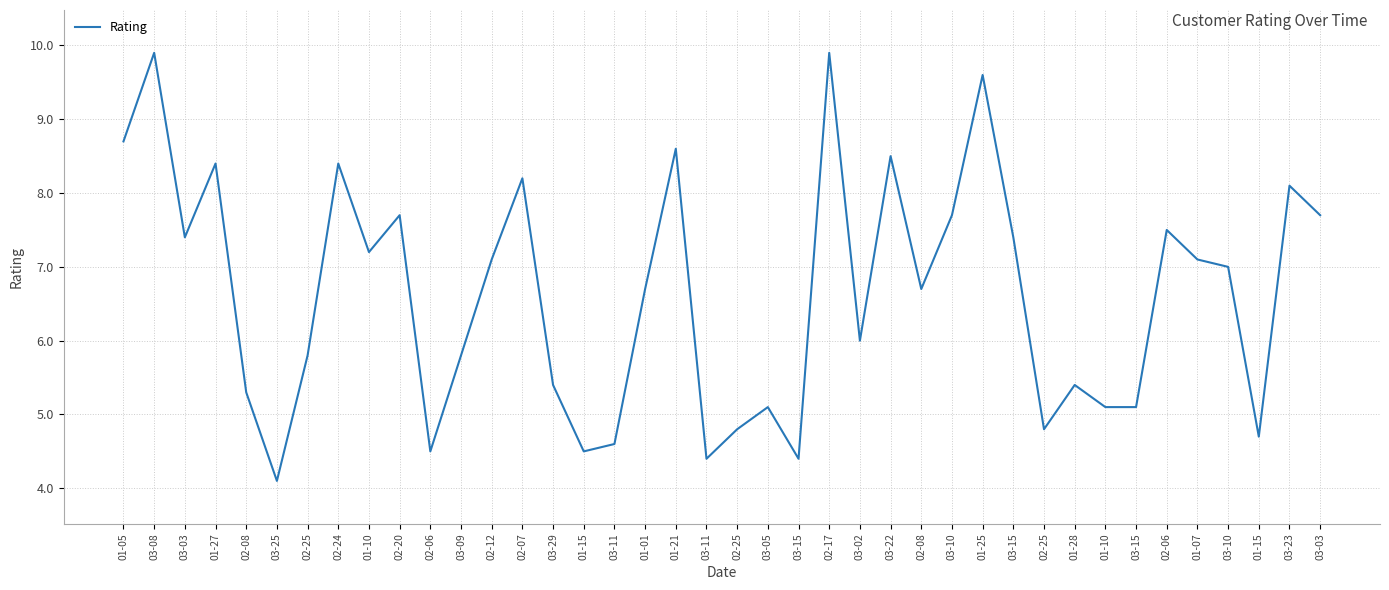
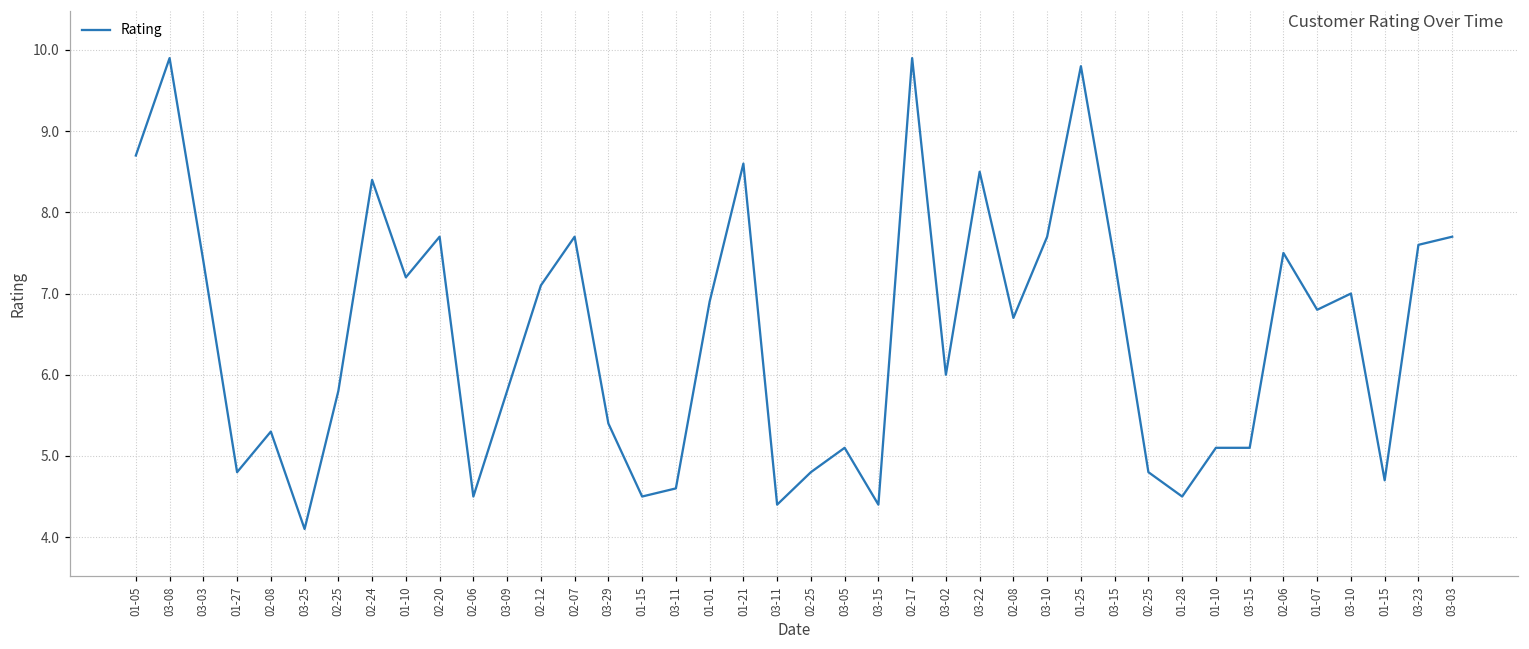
01-27: 8.4 -> 4.8
02-07: 8.2 -> 7.7
01-01: 6.7 -> 6.9
01-25: 9.6 -> 9.8
01-28: 5.4 -> 4.5
01-07: 7.1 -> 6.8
03-23: 8.1 -> 7.6
